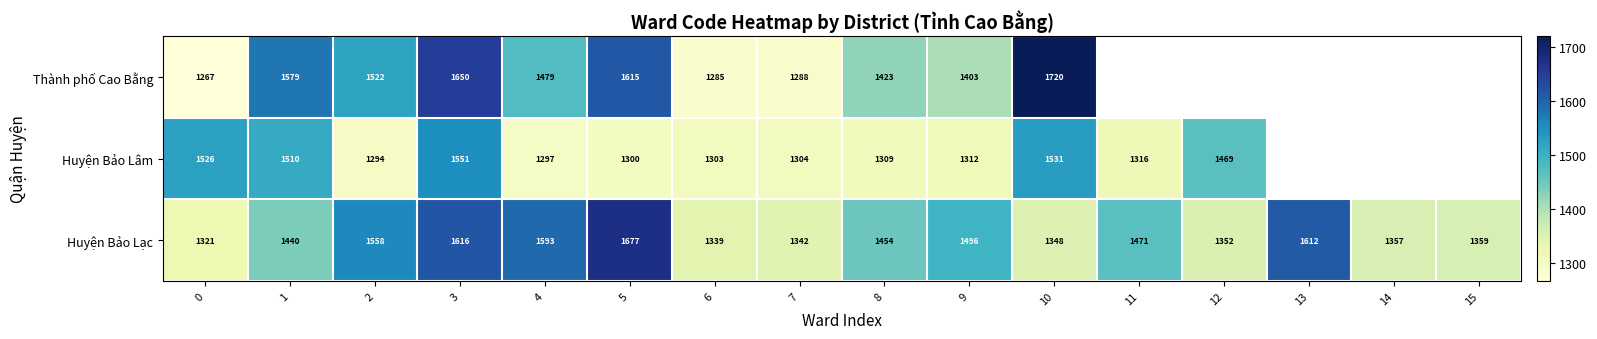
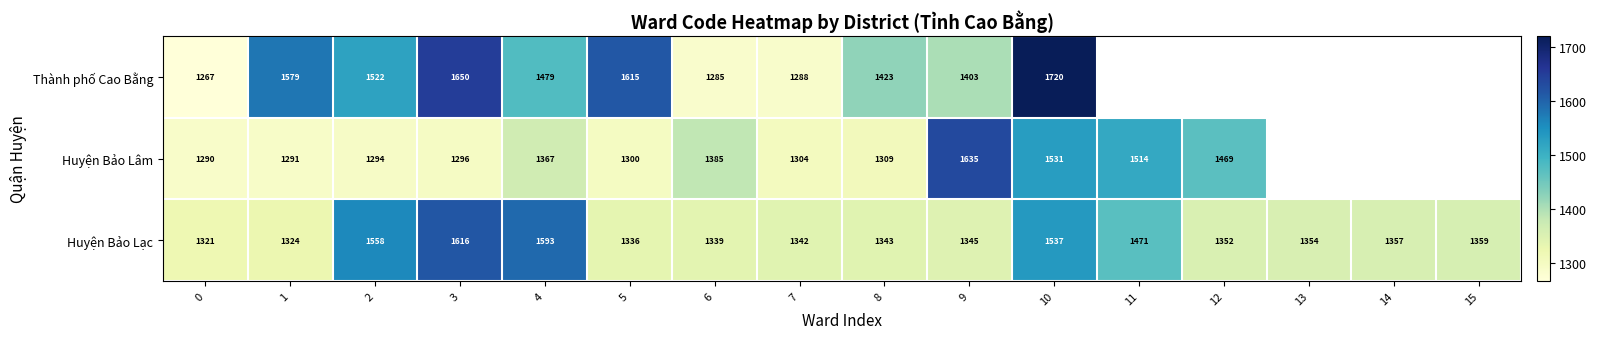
Huyện Bảo Lâm, 0: 1526 -> 1290
Huyện Bảo Lâm, 1: 1510 -> 1291
Huyện Bảo Lâm, 3: 1551 -> 1296
Huyện Bảo Lâm, 4: 1297 -> 1367
Huyện Bảo Lâm, 6: 1303 -> 1385
Huyện Bảo Lâm, 9: 1312 -> 1635
Huyện Bảo Lâm, 11: 1316 -> 1514
Huyện Bảo Lạc, 1: 1440 -> 1324
Huyện Bảo Lạc, 5: 1677 -> 1336
Huyện Bảo Lạc, 8: 1454 -> 1343
Huyện Bảo Lạc, 9: 1496 -> 1345
Huyện Bảo Lạc, 10: 1348 -> 1537
Huyện Bảo Lạc, 13: 1612 -> 1354
